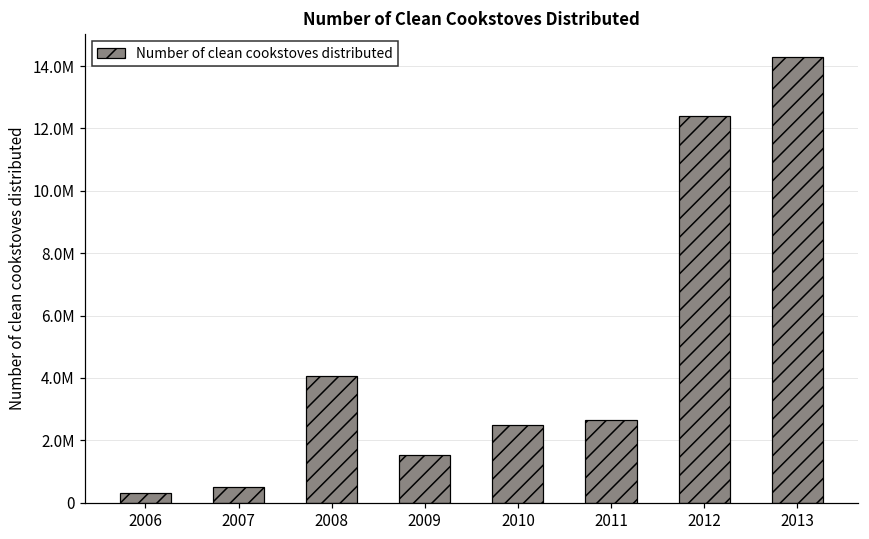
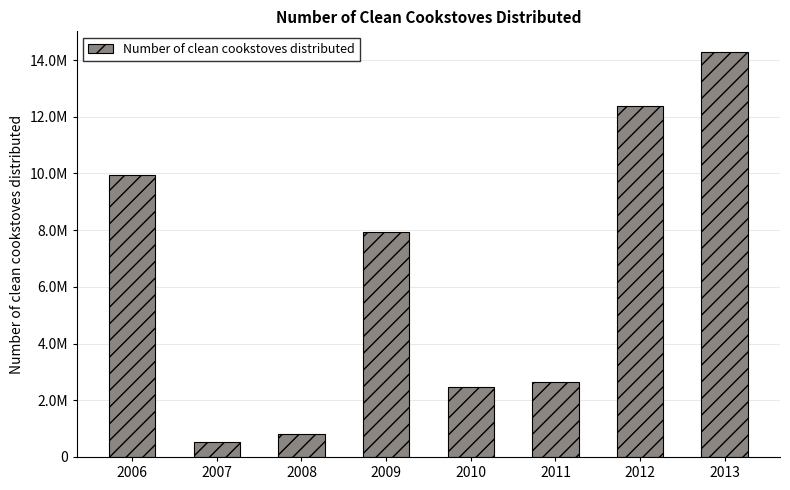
2006: 300000 -> 10000000
2008: 4000000 -> 800000
2009: 1500000 -> 7900000
